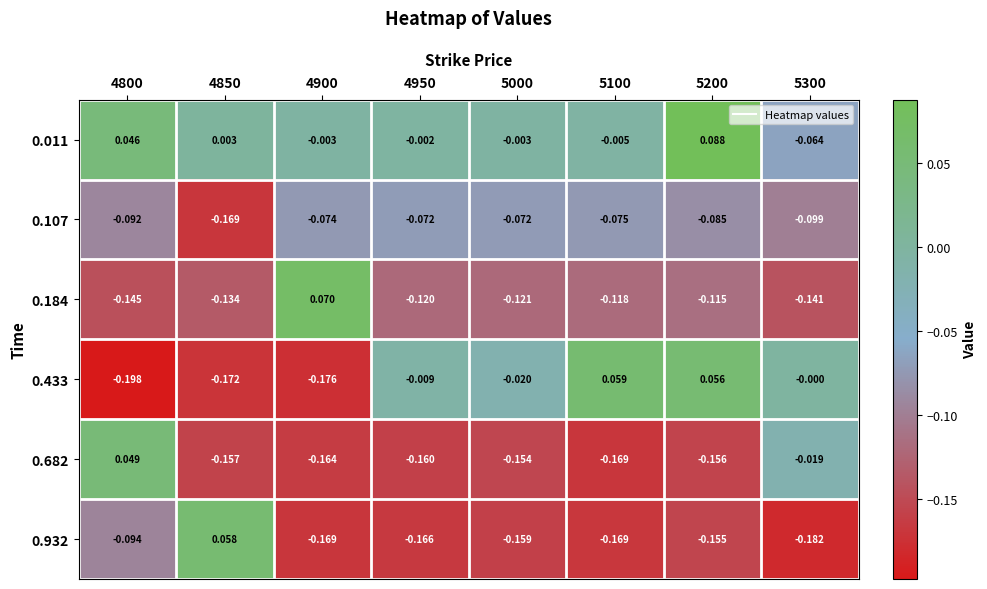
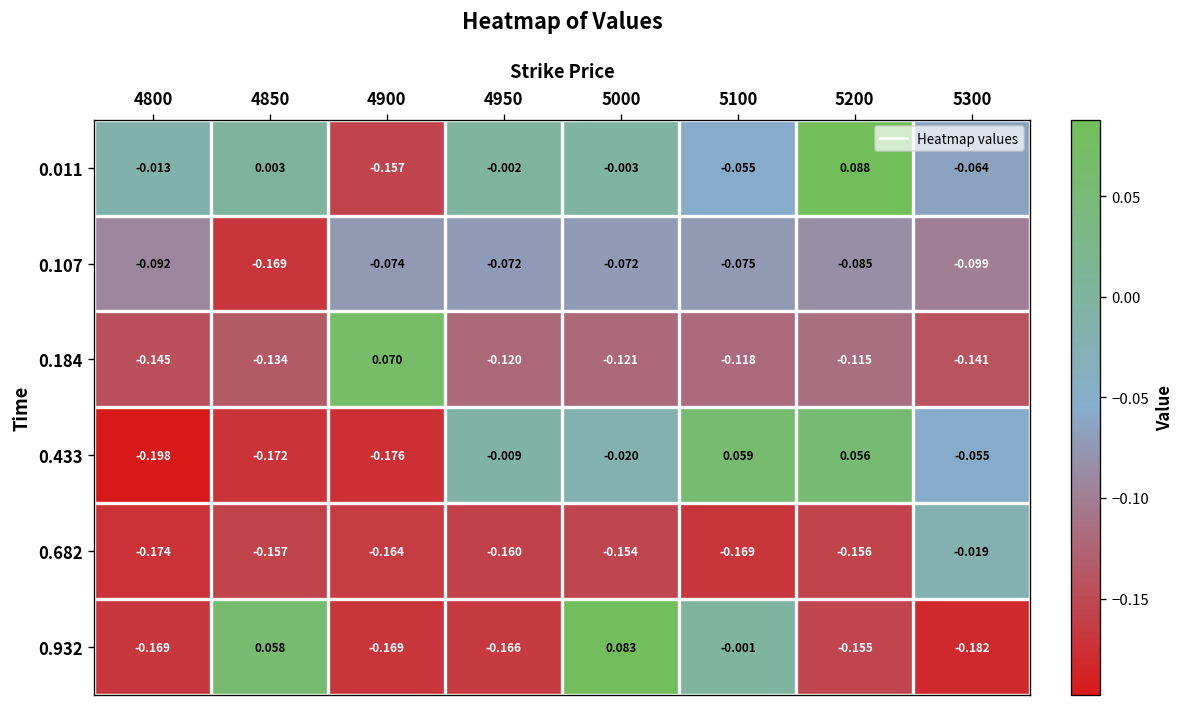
0.011, 4800: 0.046 -> -0.013
0.011, 4900: -0.003 -> -0.157
0.011, 5100: -0.005 -> -0.055
0.433, 5300: -0.000 -> -0.055
0.682, 4800: 0.049 -> -0.174
0.932, 4800: -0.094 -> -0.169
0.932, 5000: -0.159 -> 0.083
0.932, 5100: -0.169 -> -0.001
